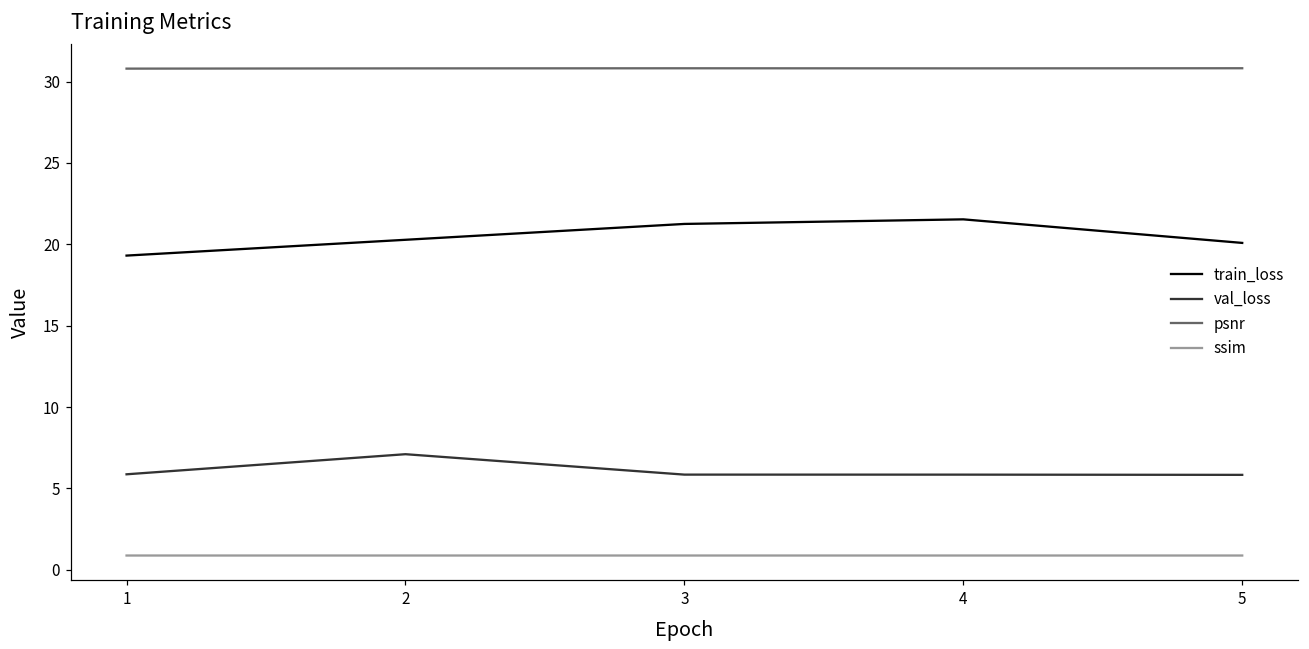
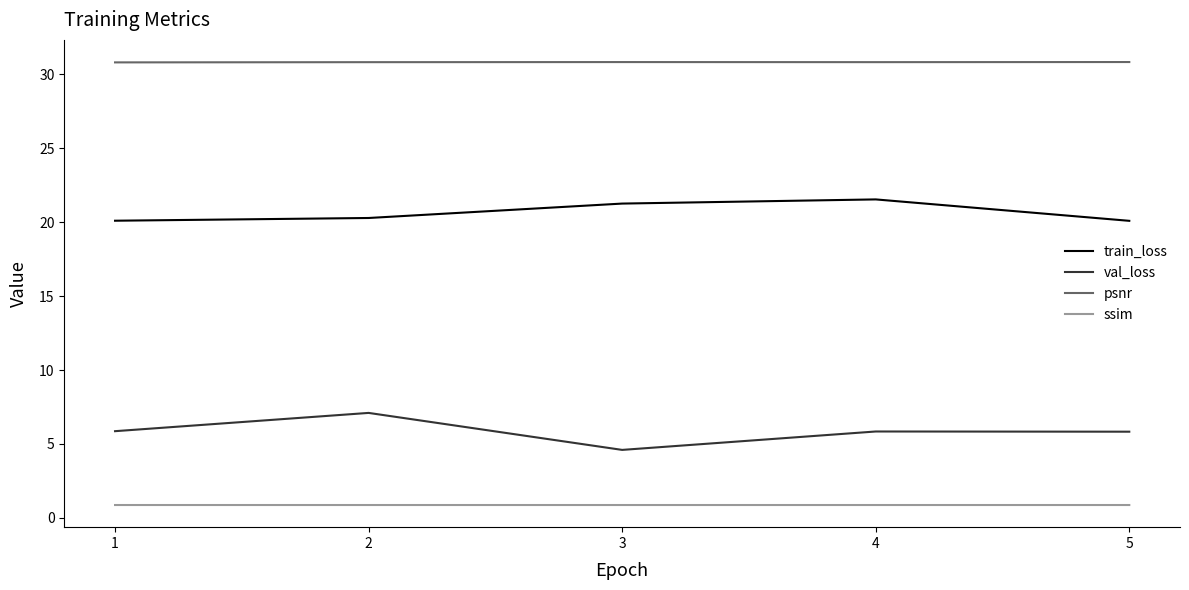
train_loss, 1: 19.3 -> 20.1
val_loss, 3: 5.8 -> 4.6
